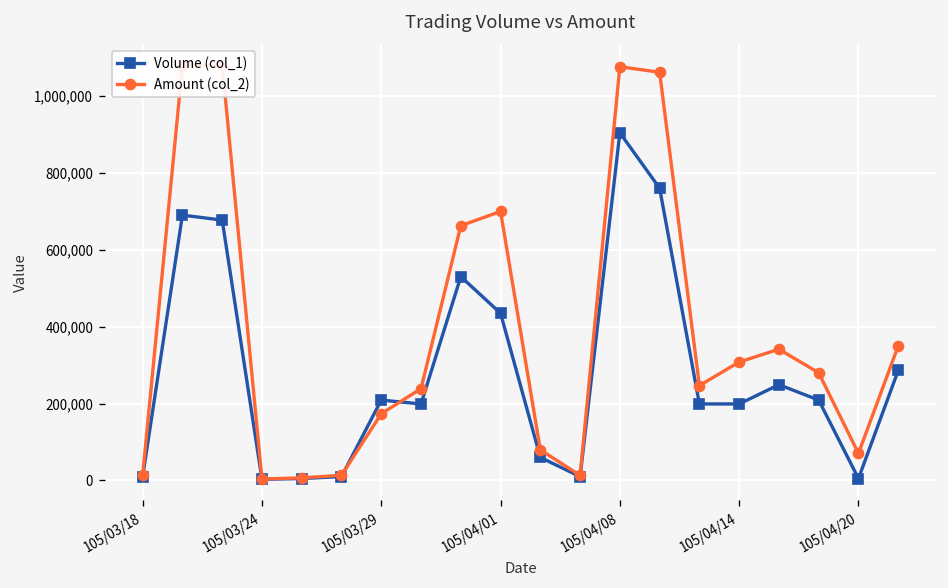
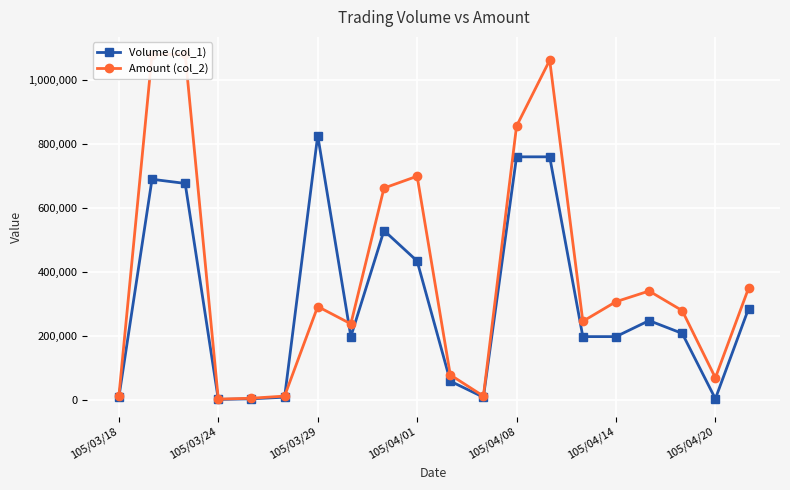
Volume (col_1), 105/03/29: 210,000 -> 830,000
Amount (col_2), 105/03/29: 170,000 -> 290,000
Volume (col_1), 105/04/08: 900,000 -> 760,000
Amount (col_2), 105/04/08: 1,080,000 -> 860,000
